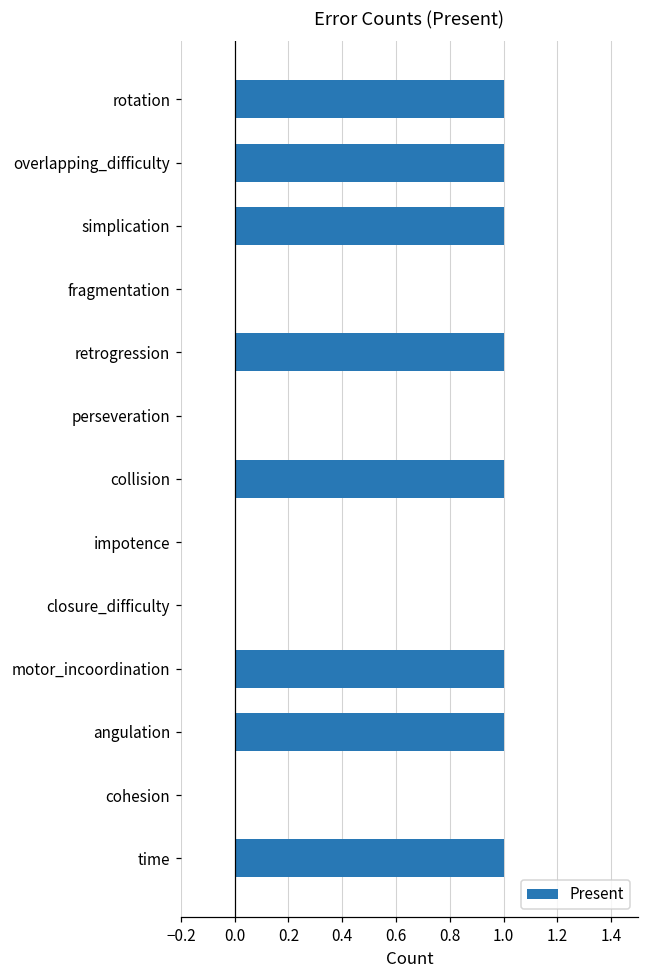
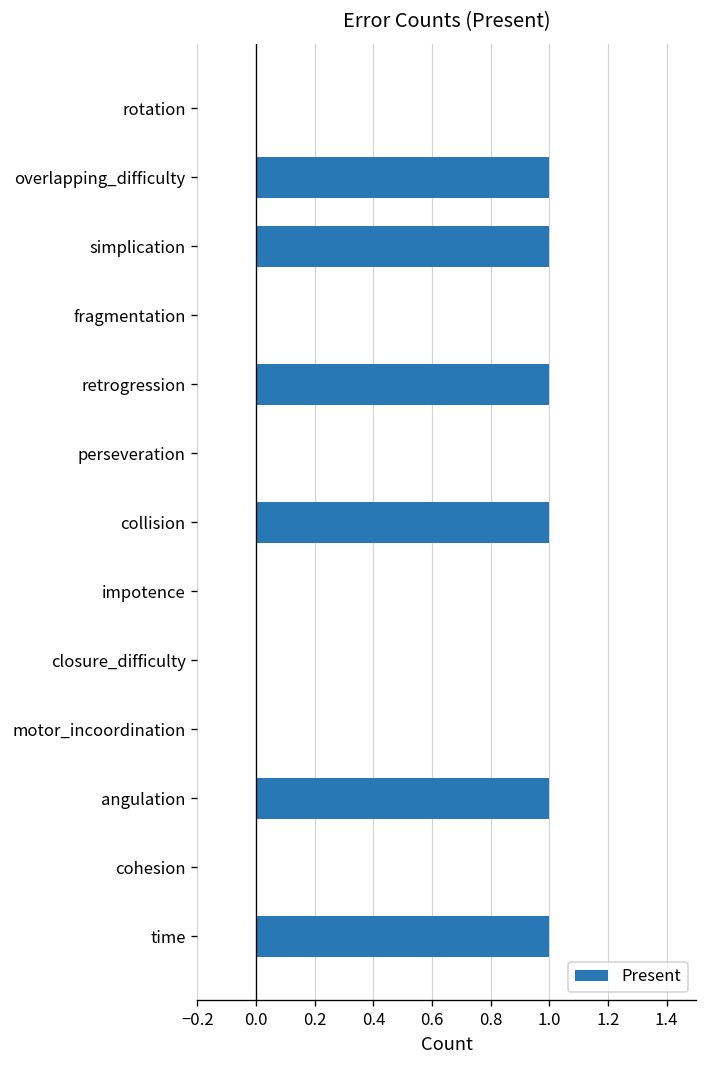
rotation: 1 -> 0
motor_incoordination: 1 -> 0
